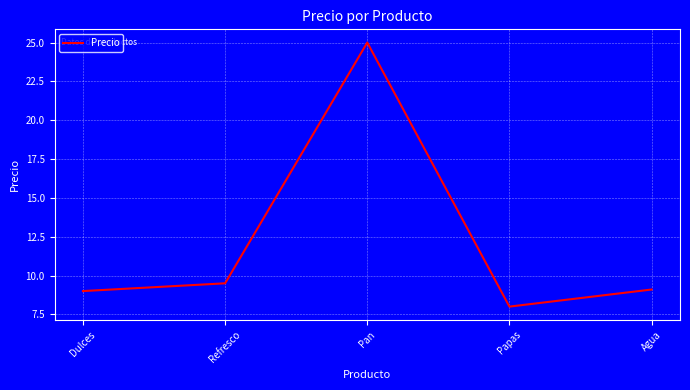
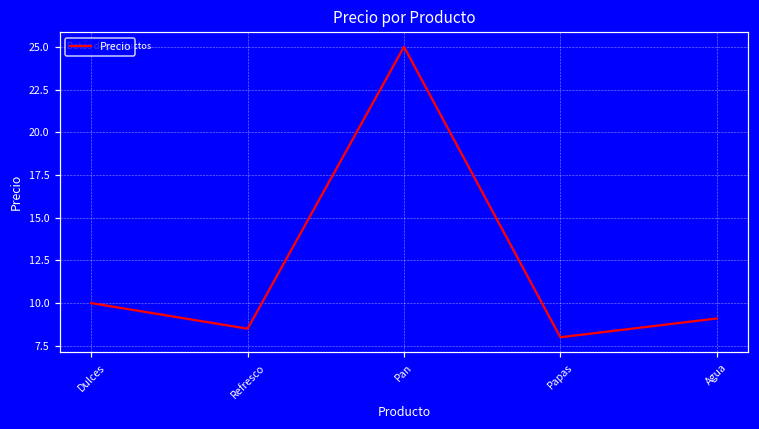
Dulces: 9 -> 10
Refresco: 9.5 -> 8.5
